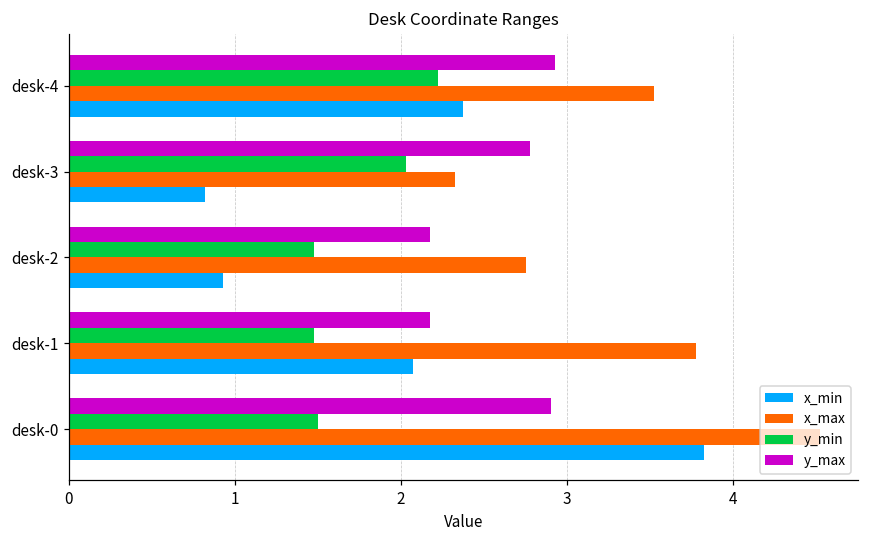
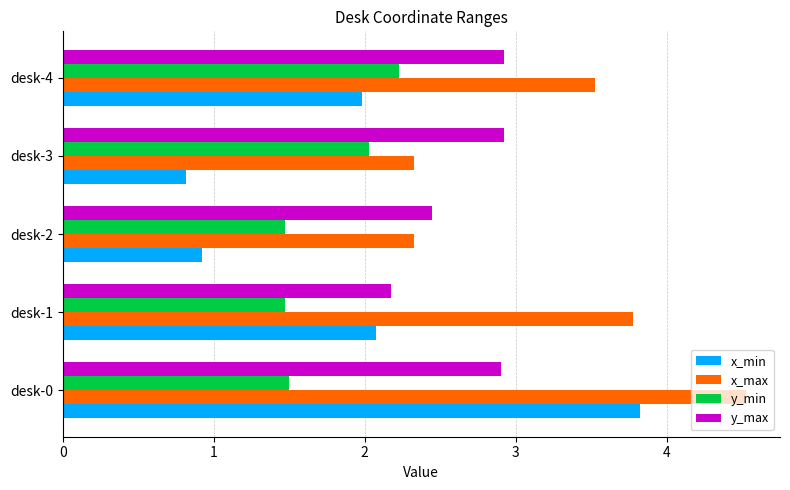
x_min, desk-4: 2.38 -> 1.98
y_max, desk-3: 2.77 -> 2.93
y_max, desk-2: 2.18 -> 2.45
x_max, desk-2: 2.75 -> 2.33
